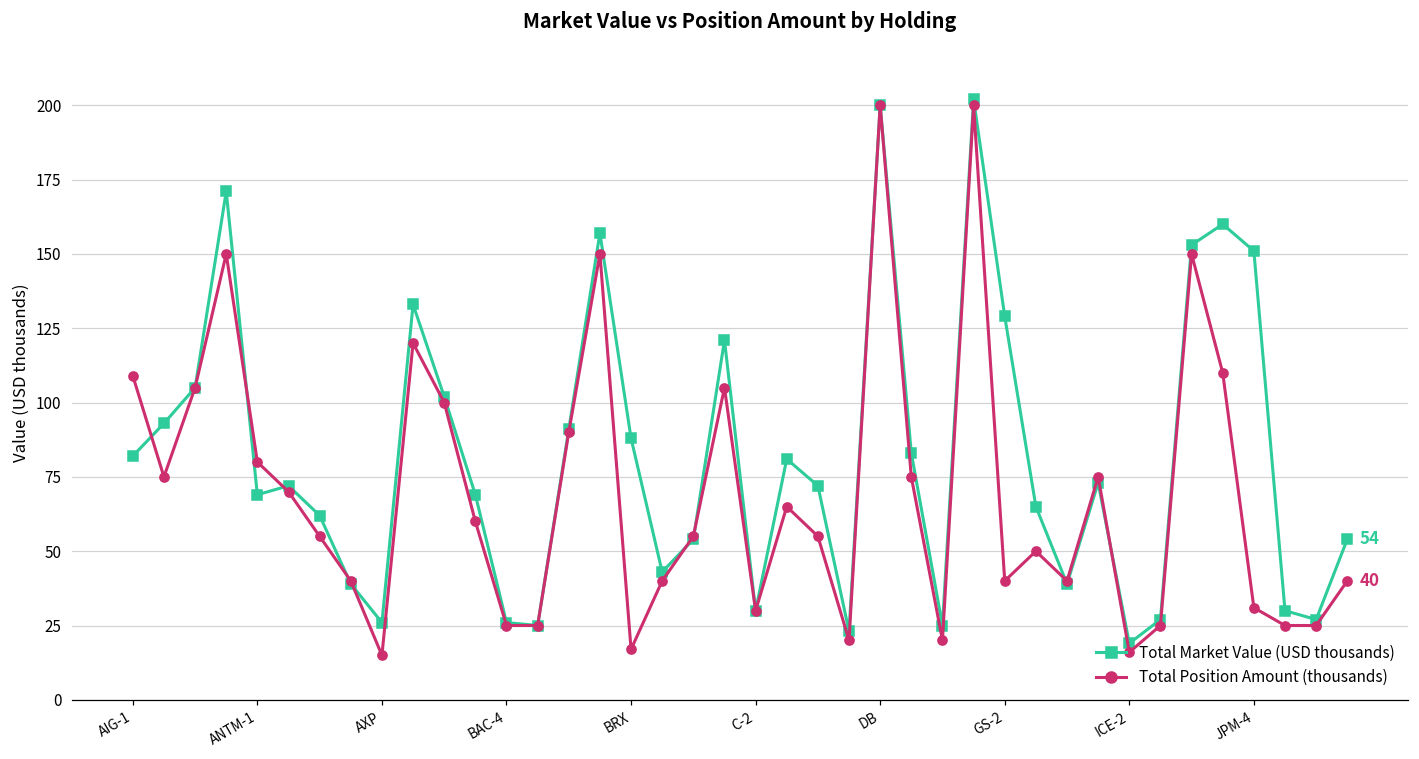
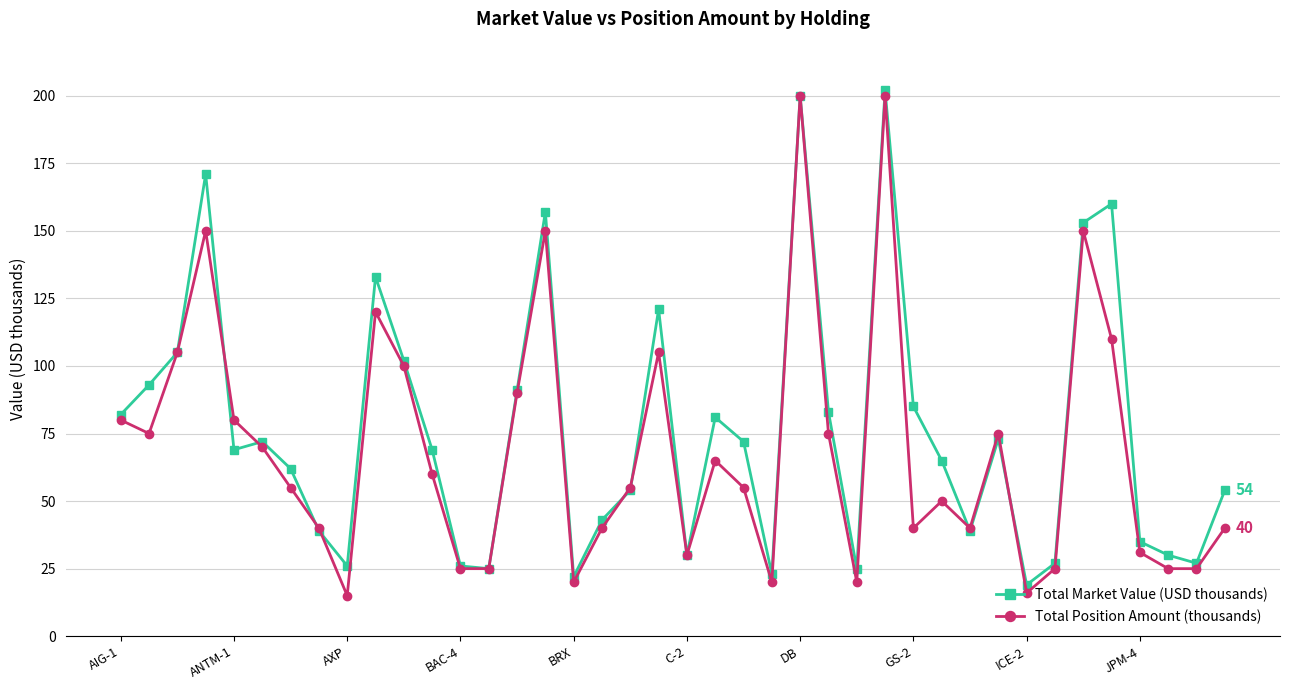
Total Position Amount (thousands), AIG-1: 109 -> 80
Total Market Value (USD thousands), BRX: 88 -> 22
Total Position Amount (thousands), BRX: 17 -> 20
Total Market Value (USD thousands), GS-2: 129 -> 85
Total Market Value (USD thousands), JPM-4: 151 -> 35
